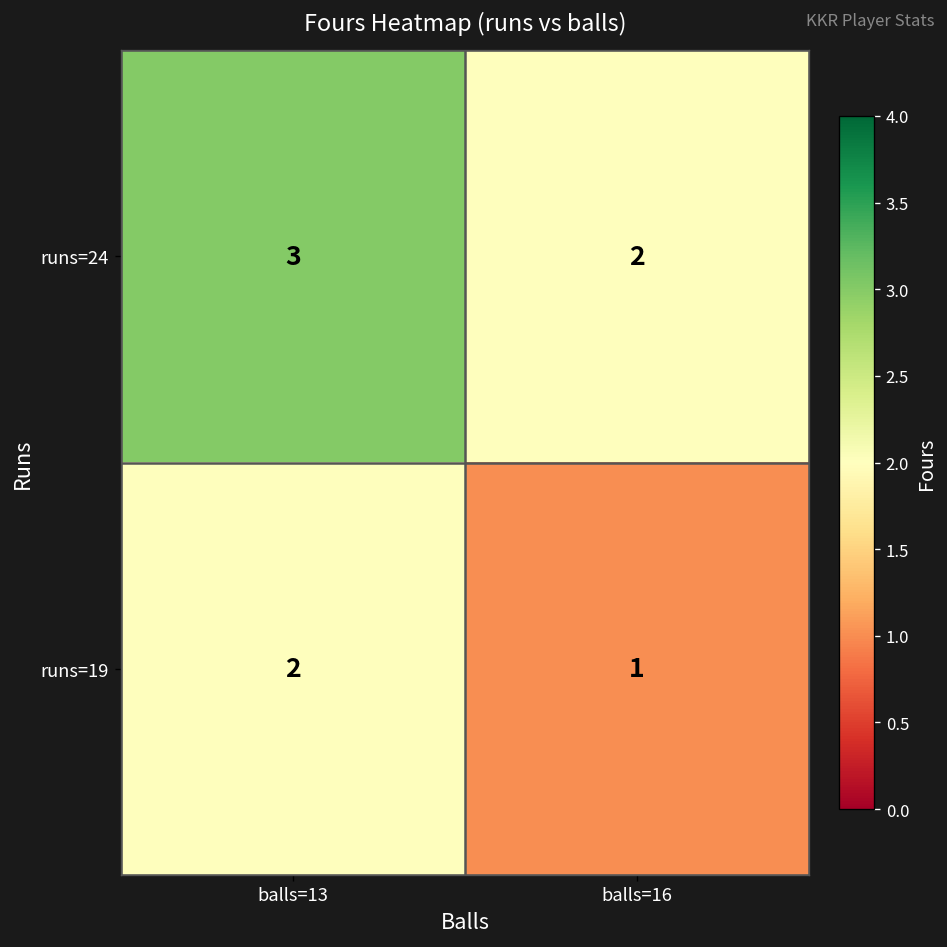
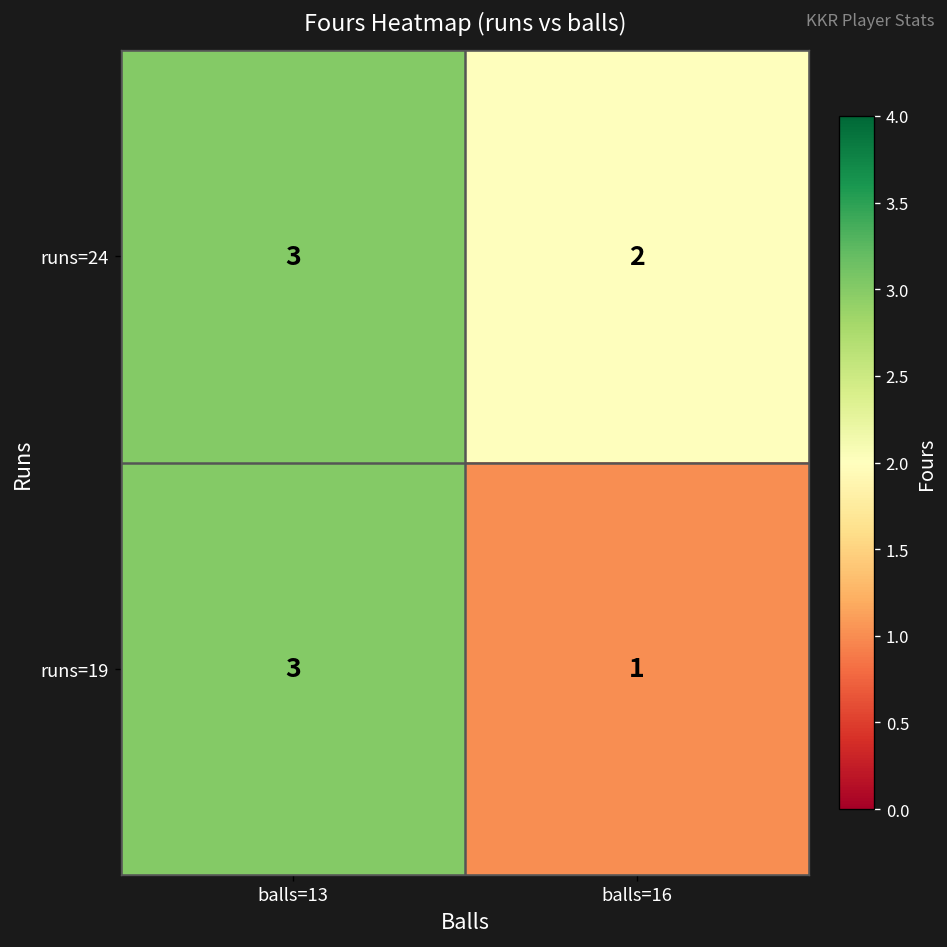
runs=19, balls=13: 2 -> 3
